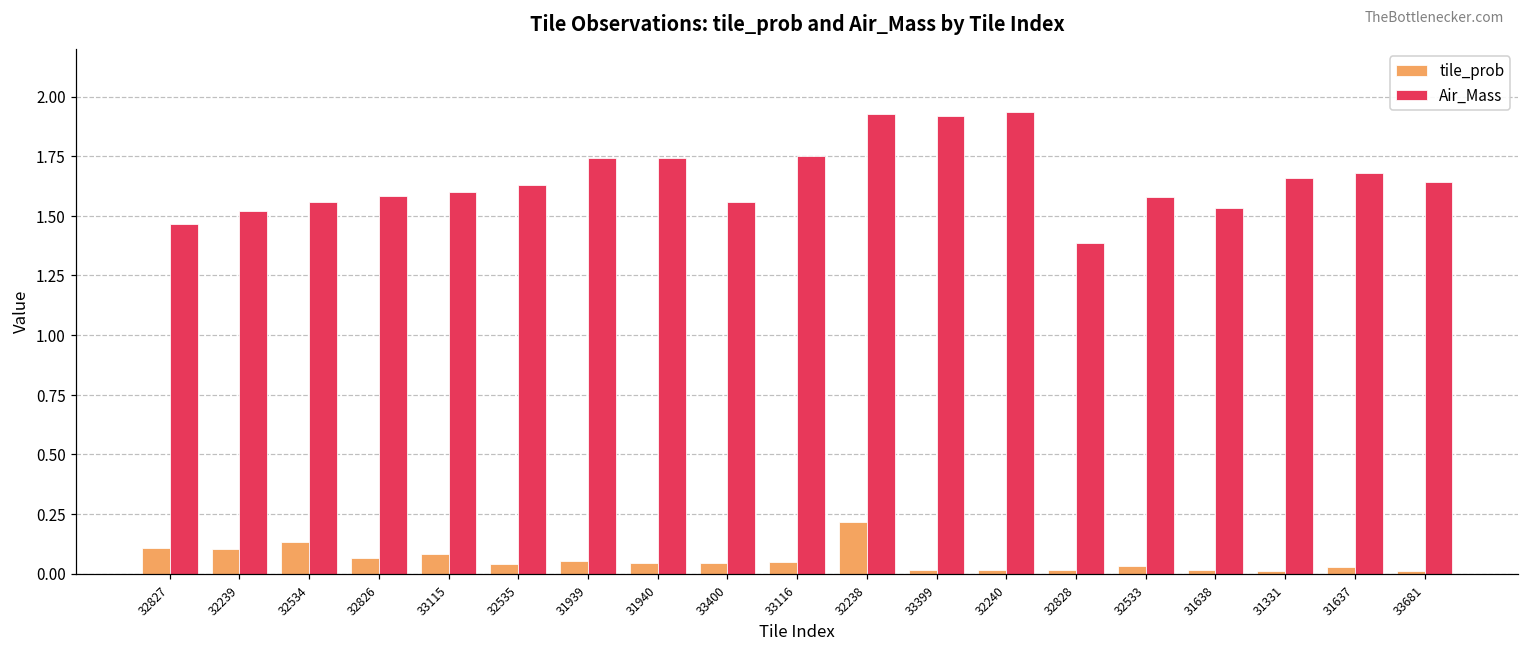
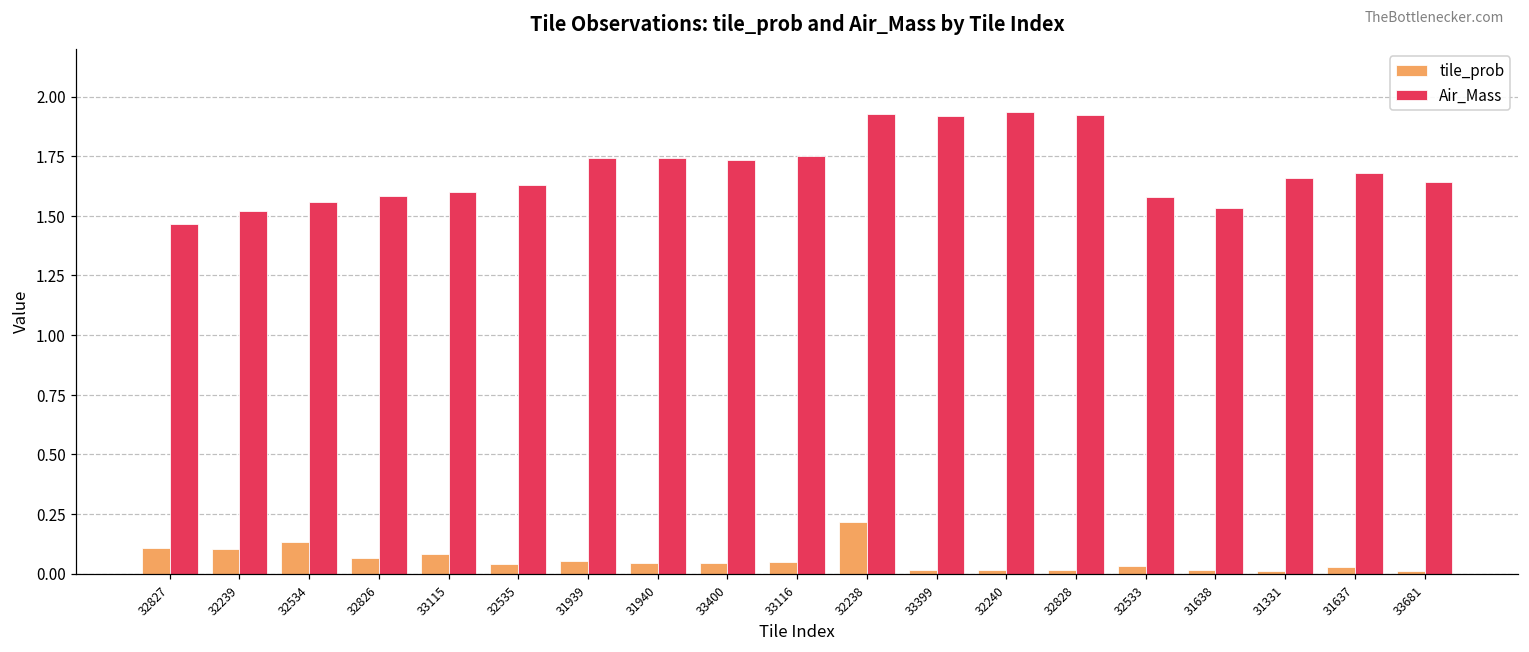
Air_Mass, 33400: 1.56 -> 1.73
Air_Mass, 32828: 1.38 -> 1.92
